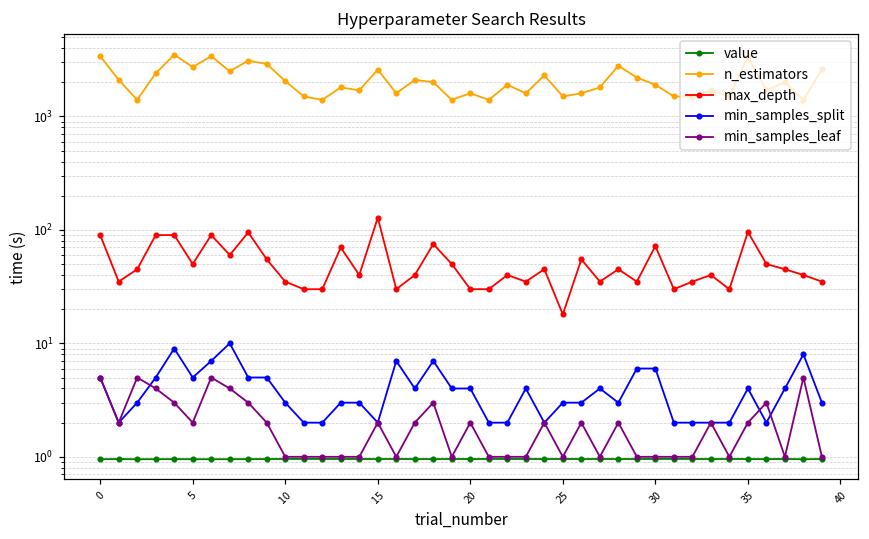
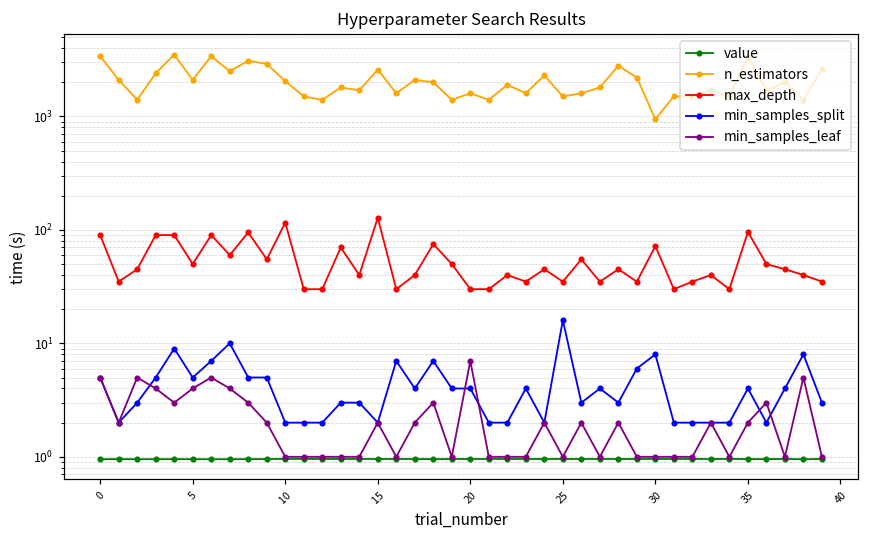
n_estimators, 5: 2700 -> 2100
min_samples_leaf, 5: 2 -> 4
max_depth, 10: 35 -> 120
min_samples_split, 10: 3 -> 2
min_samples_leaf, 20: 2 -> 7
max_depth, 25: 18 -> 35
min_samples_split, 25: 3 -> 16
n_estimators, 30: 1900 -> 900
min_samples_split, 30: 6 -> 8
